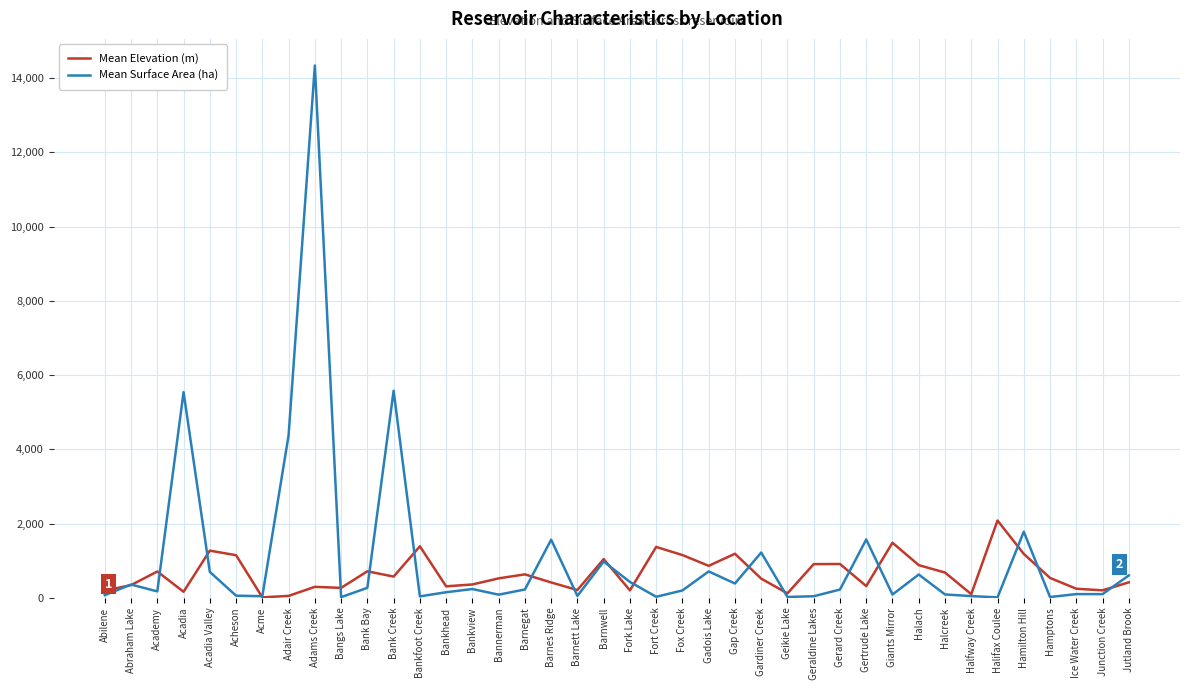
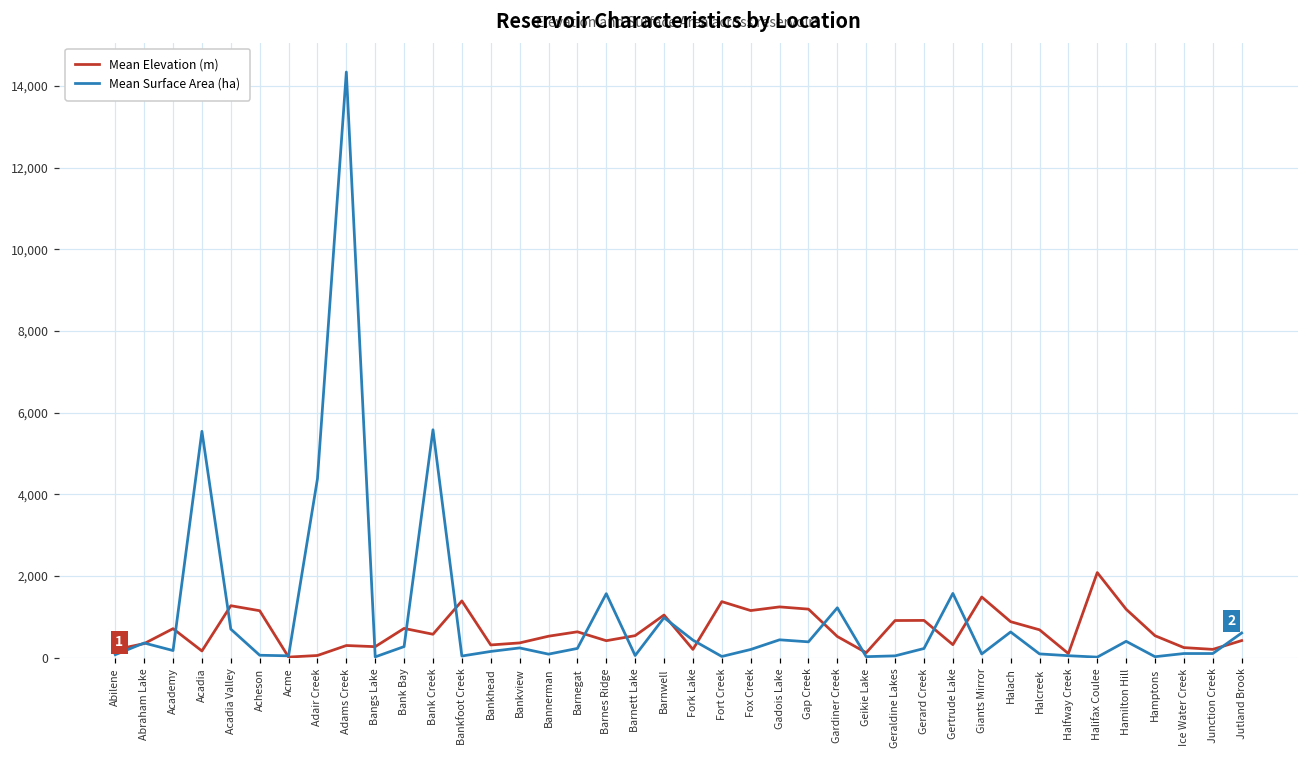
Mean Elevation (m), Barnett Lake: 200 -> 500
Mean Elevation (m), Gadois Lake: 900 -> 1,200
Mean Surface Area (ha), Gadois Lake: 700 -> 400
Mean Surface Area (ha), Hamilton Hill: 1,800 -> 400
